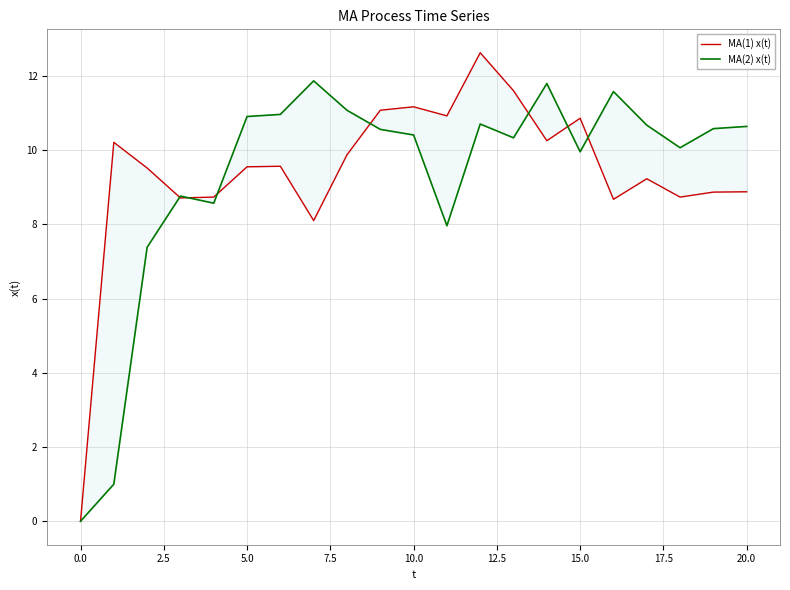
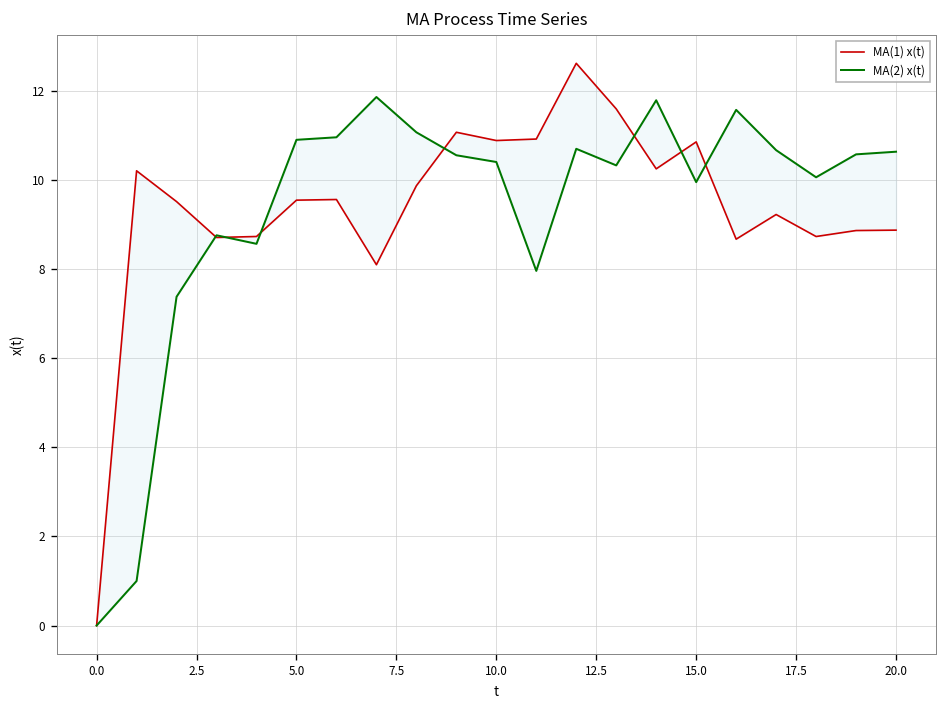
MA(1) x(t), 10.0: 11.2 -> 10.9
